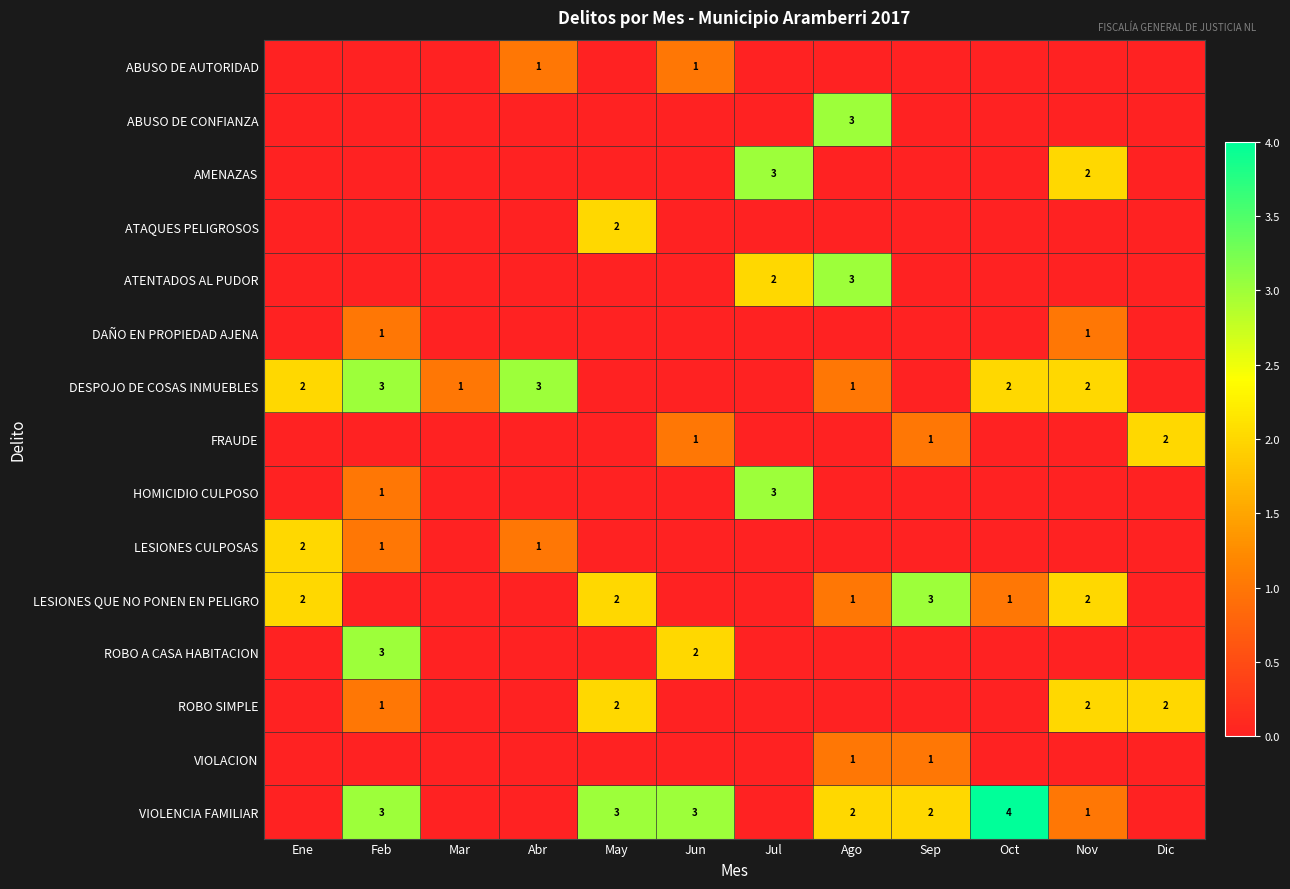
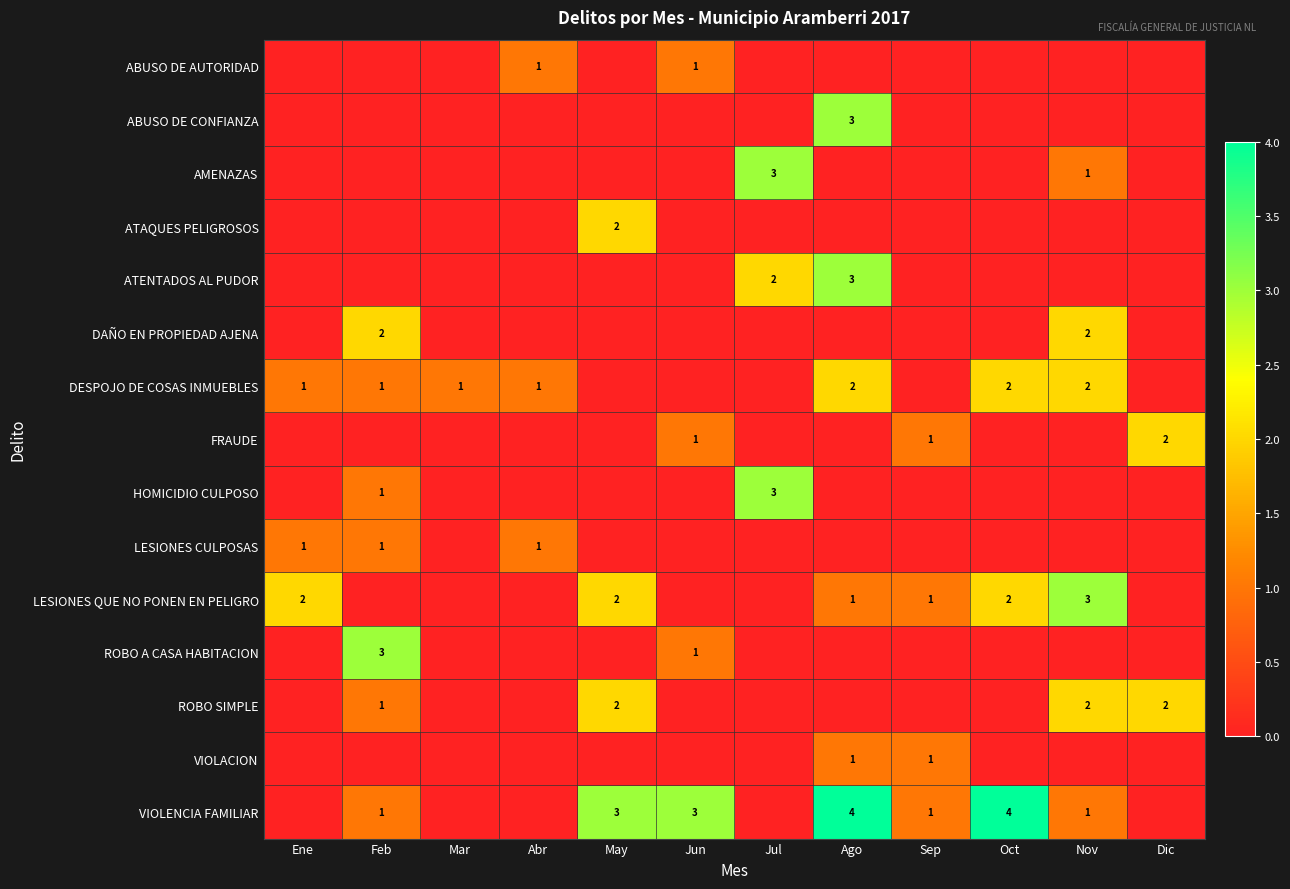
AMENAZAS, Nov: 2 -> 1
DAÑO EN PROPIEDAD AJENA, Feb: 1 -> 2
DAÑO EN PROPIEDAD AJENA, Nov: 1 -> 2
DESPOJO DE COSAS INMUEBLES, Ene: 2 -> 1
DESPOJO DE COSAS INMUEBLES, Feb: 3 -> 1
DESPOJO DE COSAS INMUEBLES, Abr: 3 -> 1
DESPOJO DE COSAS INMUEBLES, Ago: 1 -> 2
LESIONES CULPOSAS, Ene: 2 -> 1
LESIONES QUE NO PONEN EN PELIGRO, Sep: 3 -> 1
LESIONES QUE NO PONEN EN PELIGRO, Oct: 1 -> 2
LESIONES QUE NO PONEN EN PELIGRO, Nov: 2 -> 3
ROBO A CASA HABITACION, Jun: 2 -> 1
VIOLENCIA FAMILIAR, Feb: 3 -> 1
VIOLENCIA FAMILIAR, Ago: 2 -> 4
VIOLENCIA FAMILIAR, Sep: 2 -> 1
